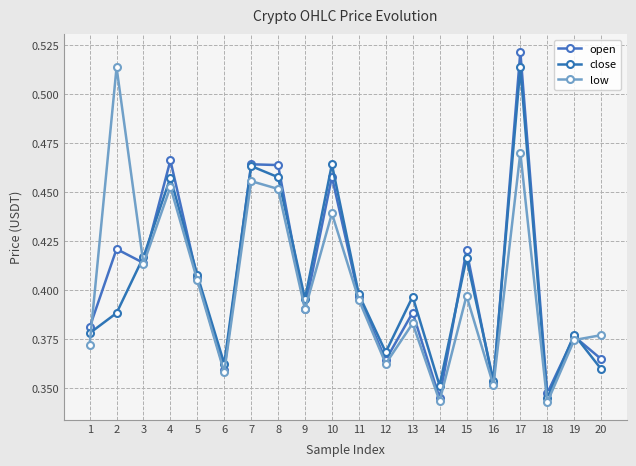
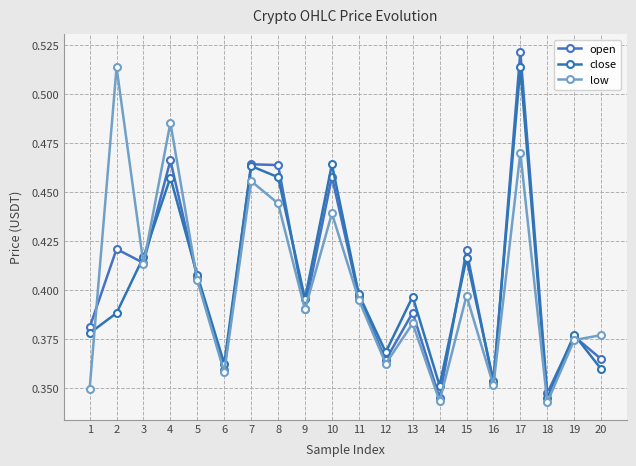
low, 1: 0.372 -> 0.350
low, 4: 0.453 -> 0.486
low, 8: 0.452 -> 0.444
